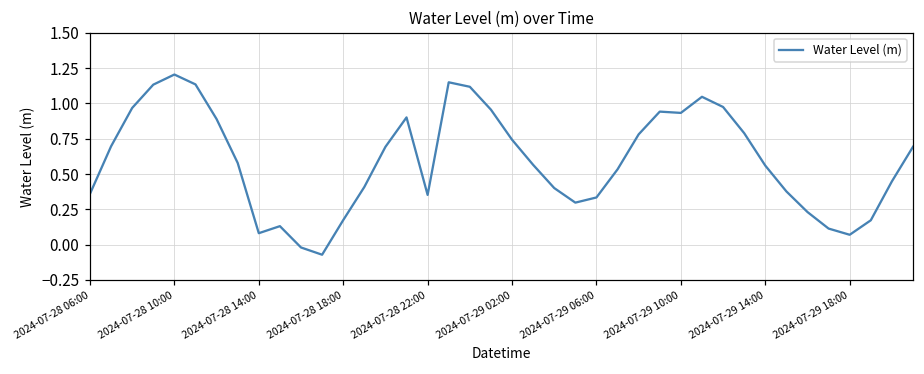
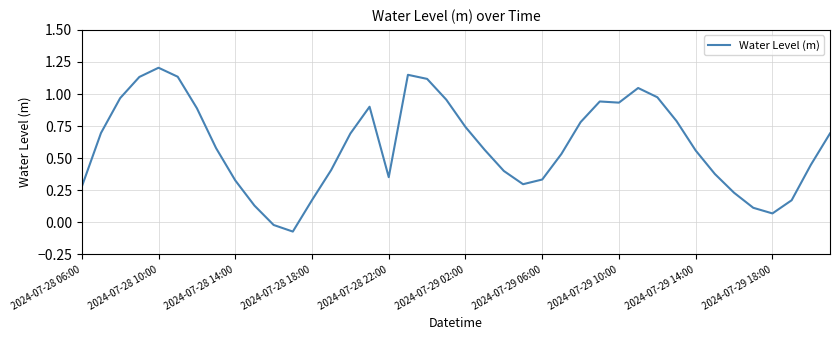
2024-07-28 06:00: 0.36 -> 0.28
2024-07-28 14:00: 0.08 -> 0.33
